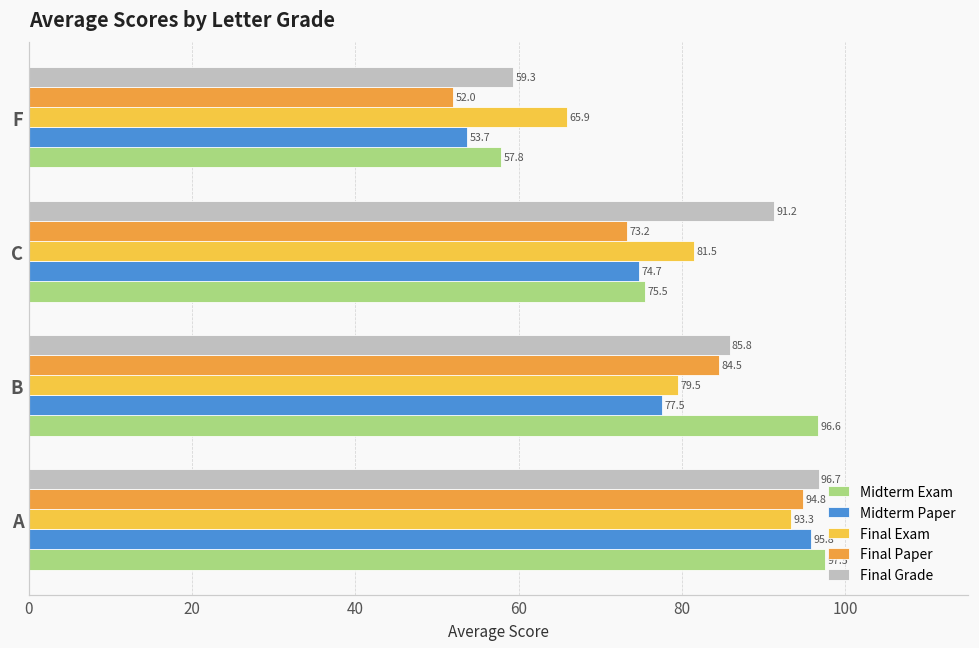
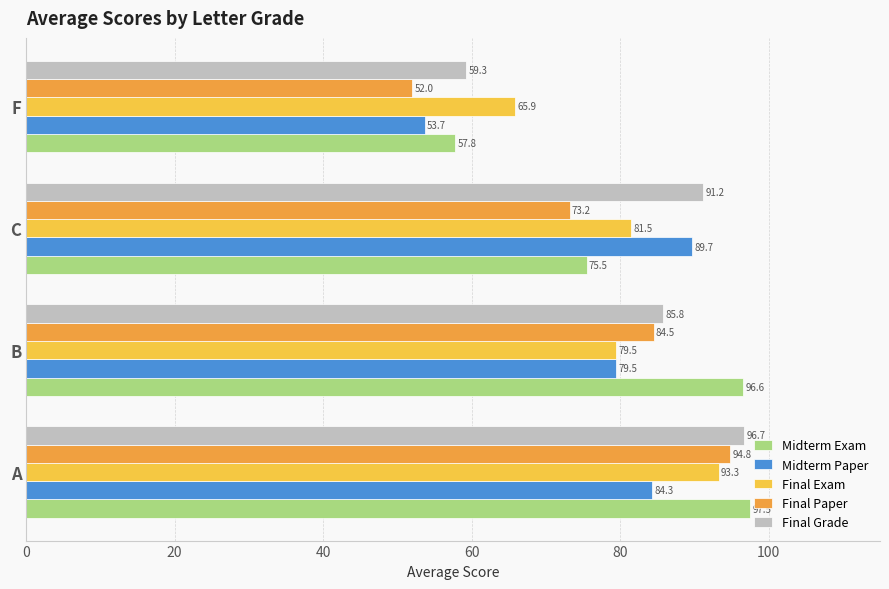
Midterm Paper, C: 74.7 -> 89.7
Midterm Paper, B: 77.5 -> 79.5
Midterm Paper, A: 95.8 -> 84.3
